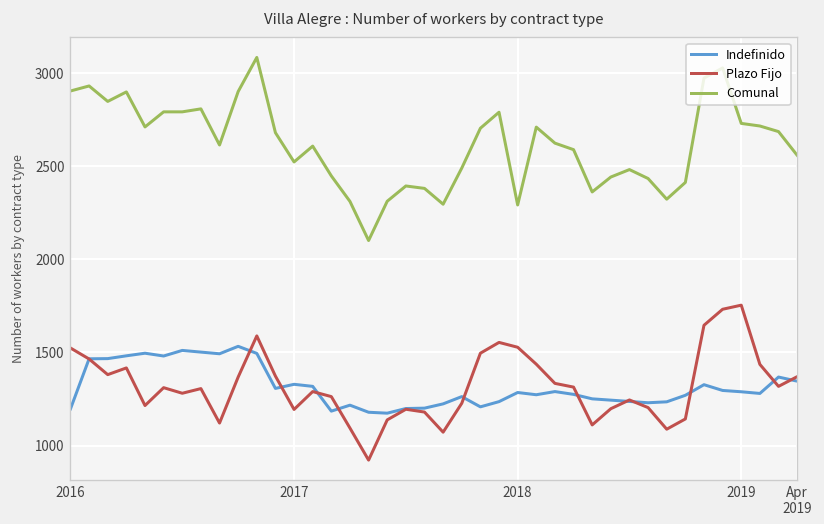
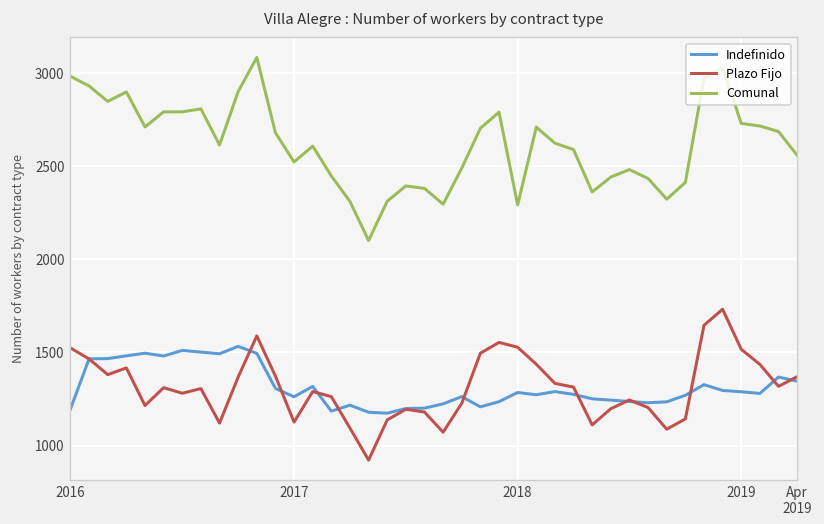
Comunal, 2016: 2900 -> 2980
Indefinido, 2017: 1330 -> 1260
Plazo Fijo, 2017: 1190 -> 1130
Plazo Fijo, 2019: 1750 -> 1520
